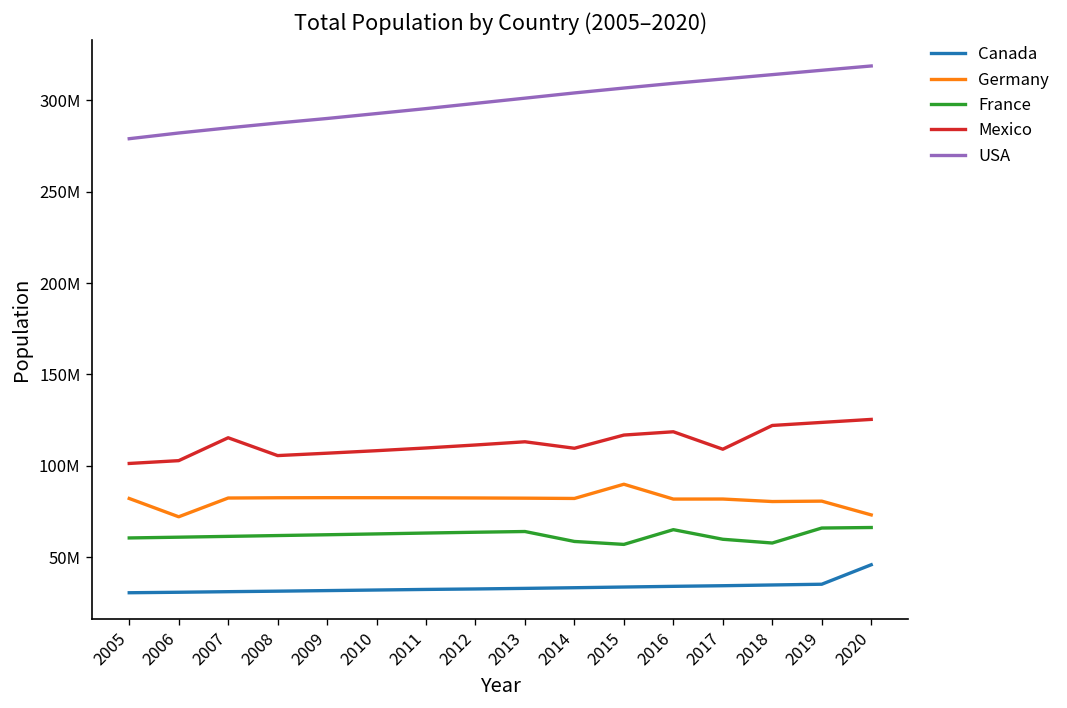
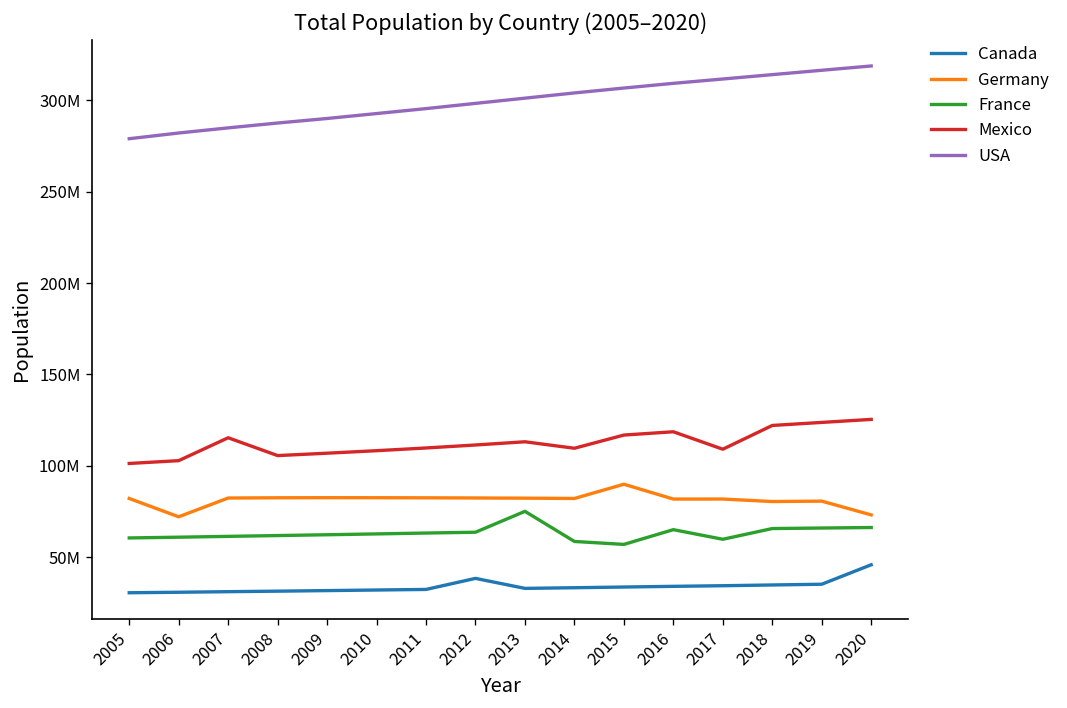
Canada, 2012: 33000000 -> 38000000
France, 2013: 64000000 -> 75000000
France, 2018: 58000000 -> 66000000
